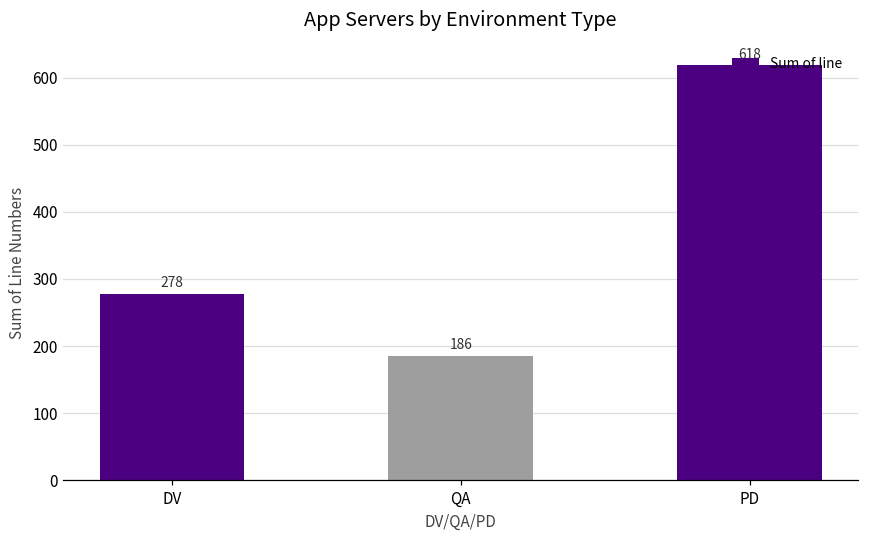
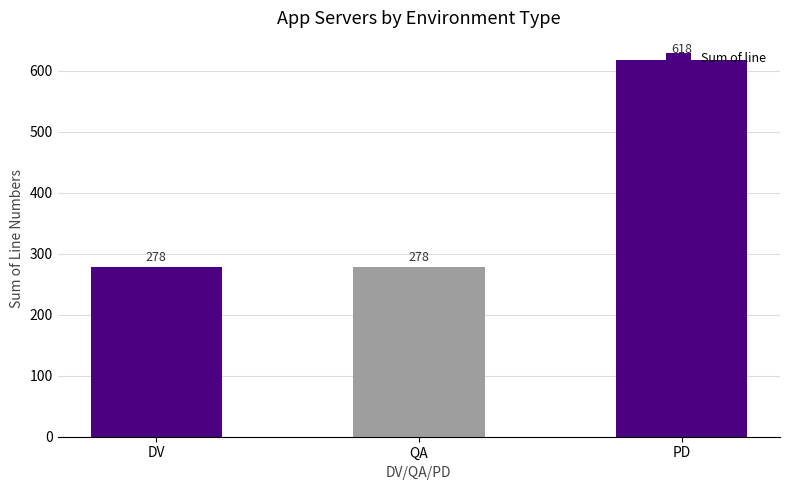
QA: 186 -> 278
